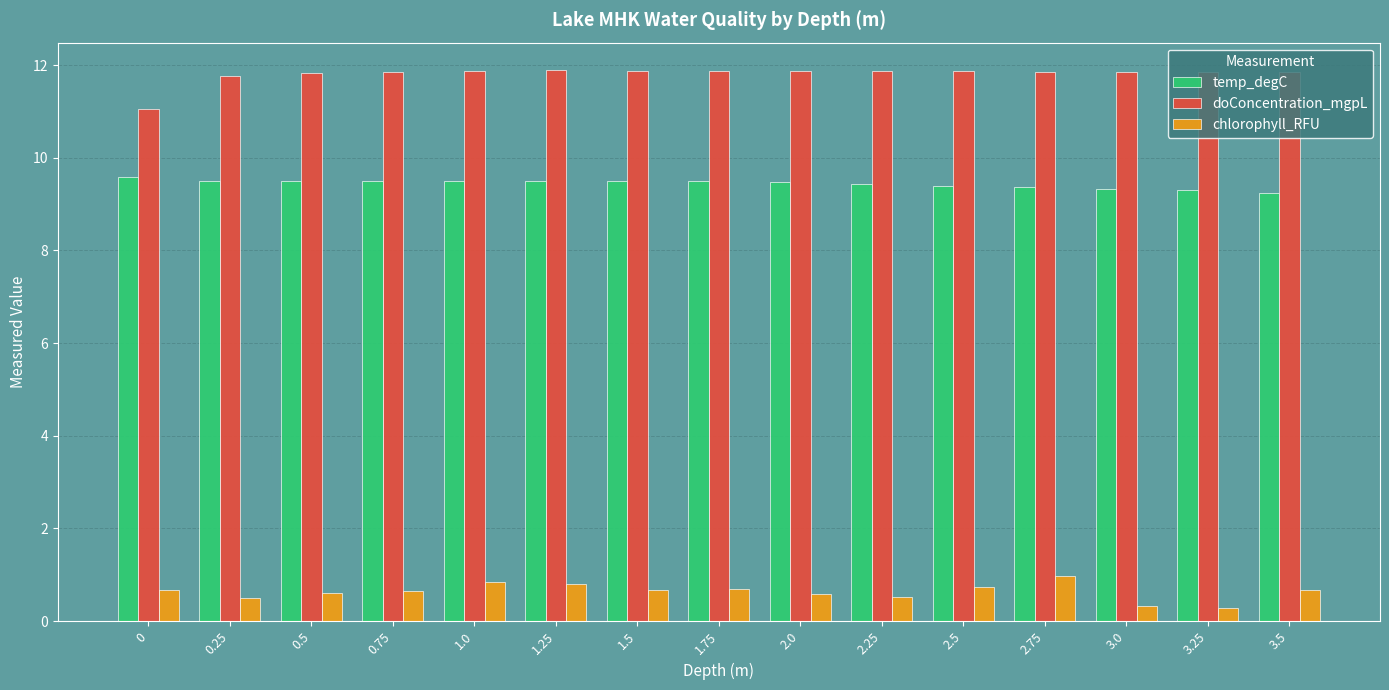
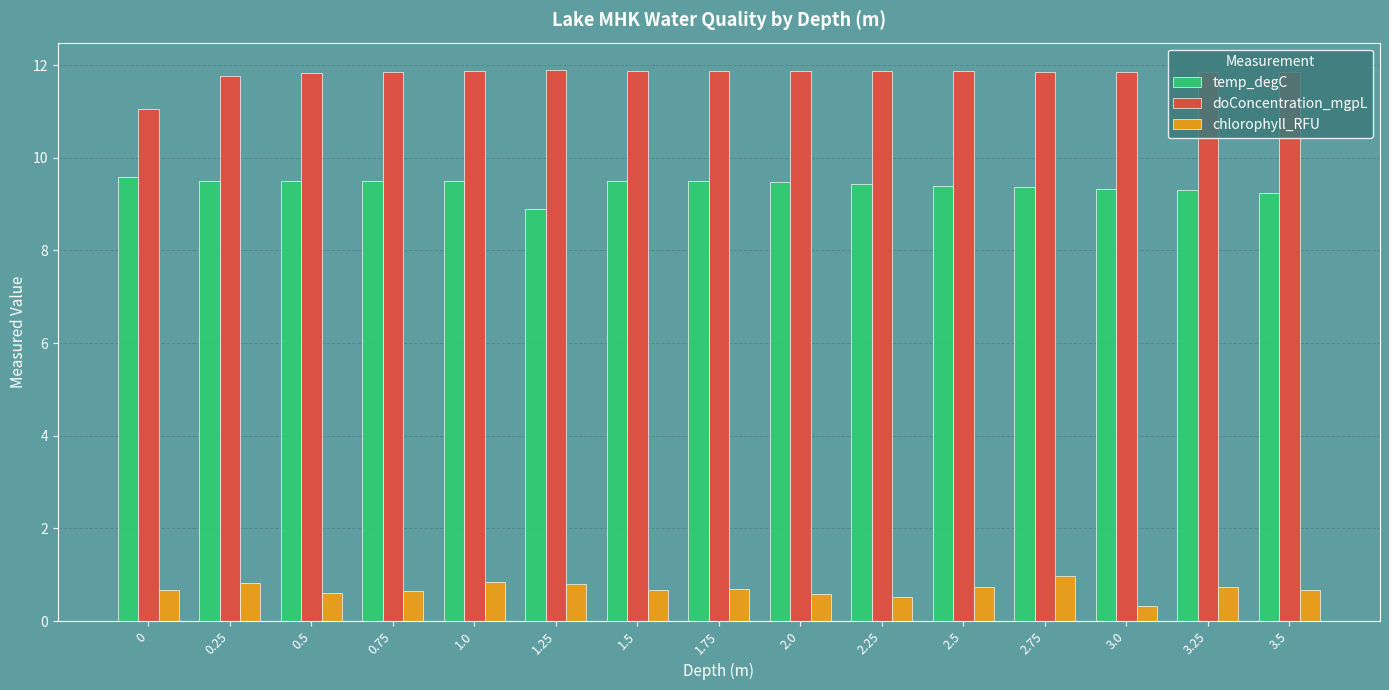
chlorophyll_RFU, 0.25: 0.5 -> 0.8
temp_degC, 1.25: 9.5 -> 8.9
chlorophyll_RFU, 3.25: 0.3 -> 0.7
